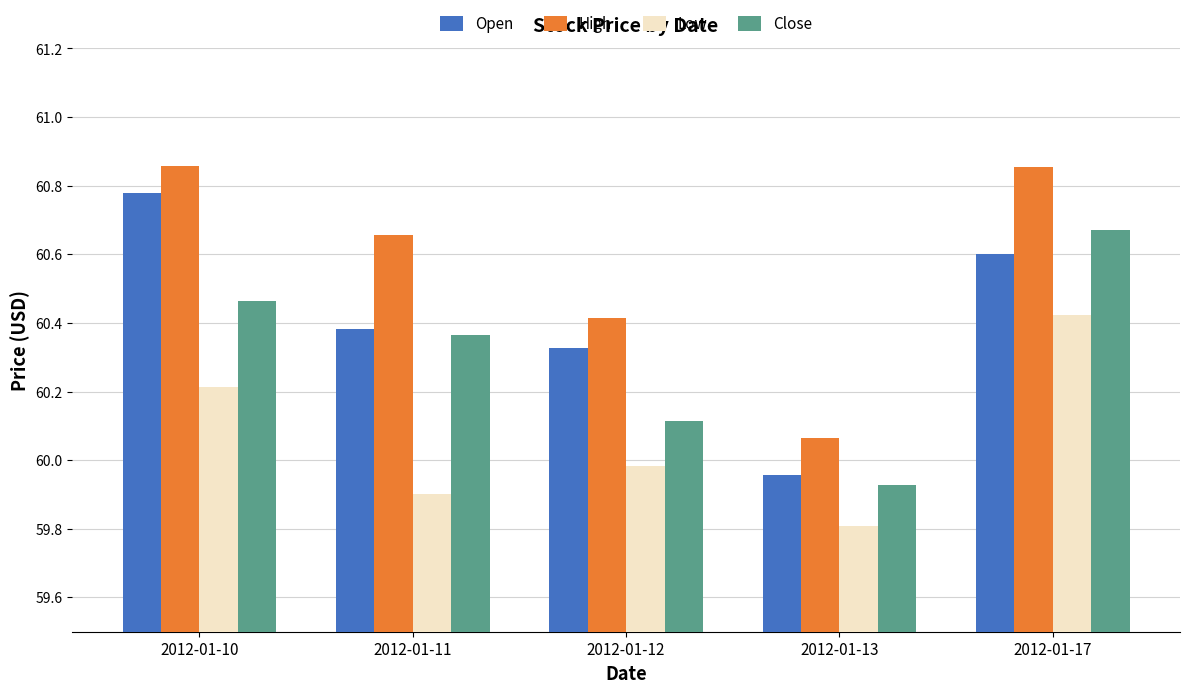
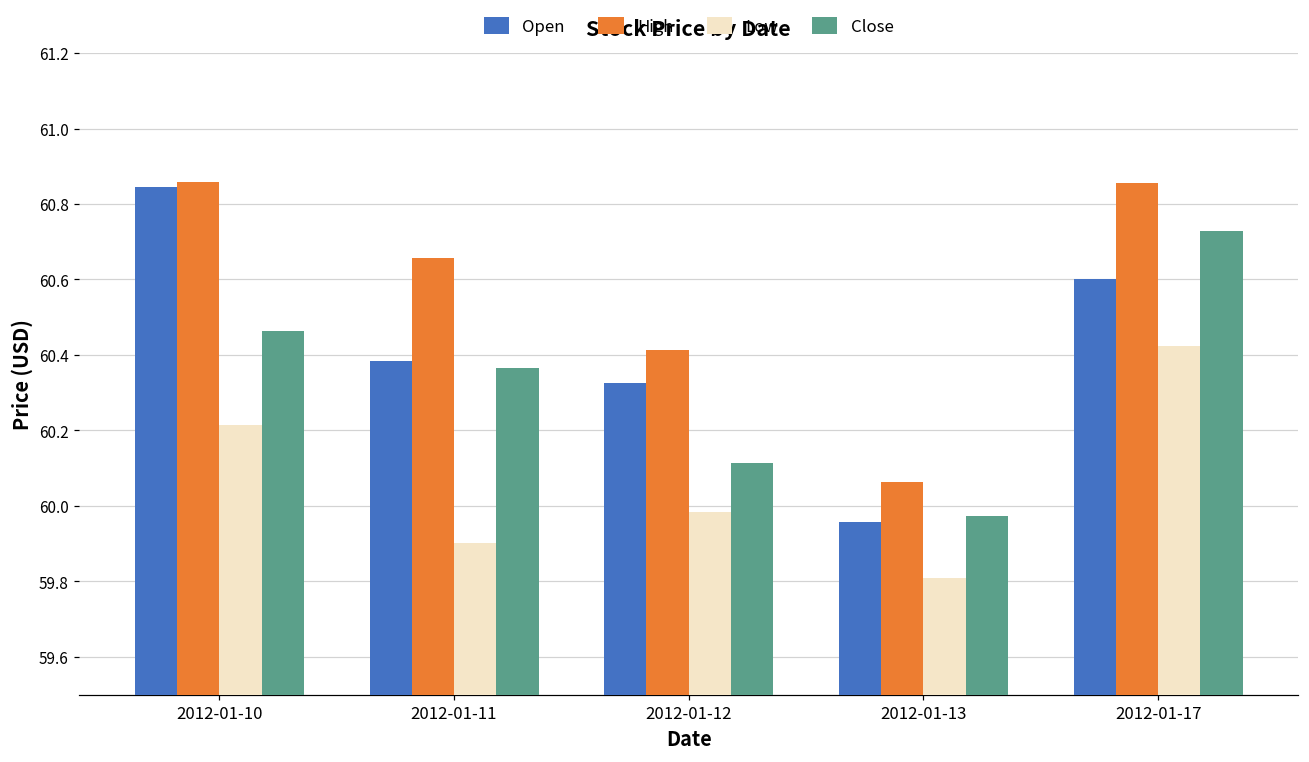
Open, 2012-01-10: 60.78 -> 60.84
Close, 2012-01-13: 59.93 -> 59.97
Close, 2012-01-17: 60.67 -> 60.73
